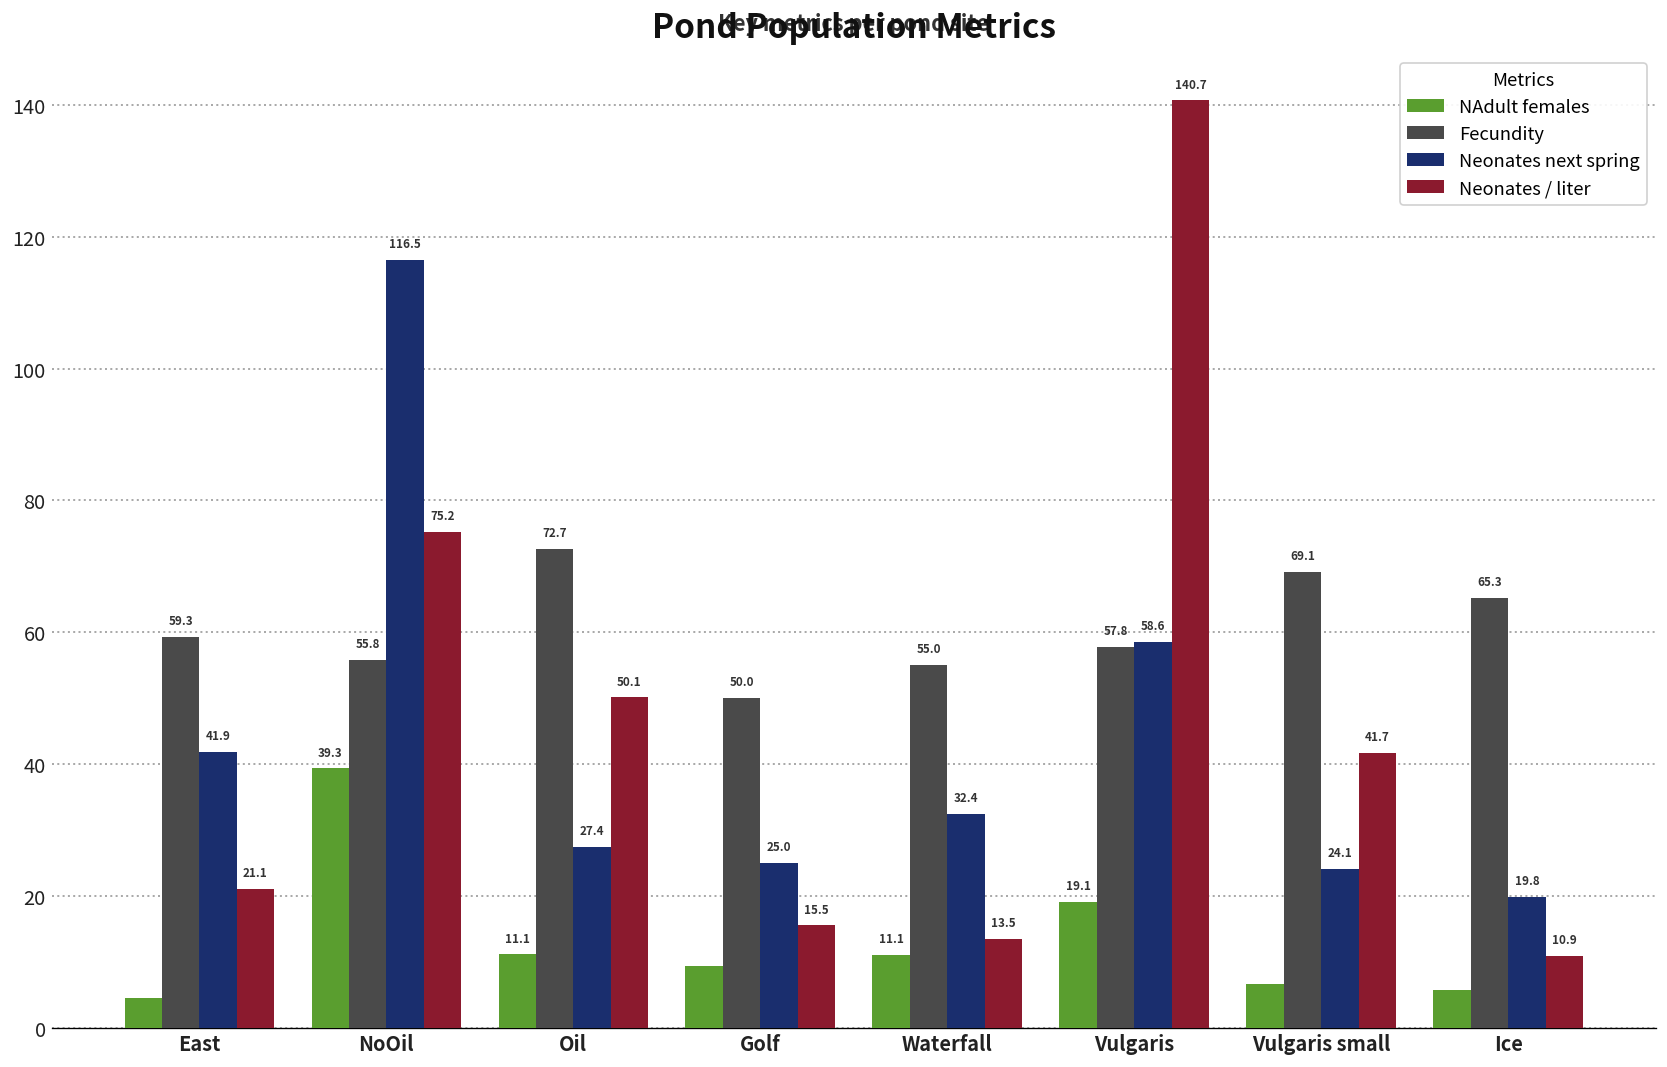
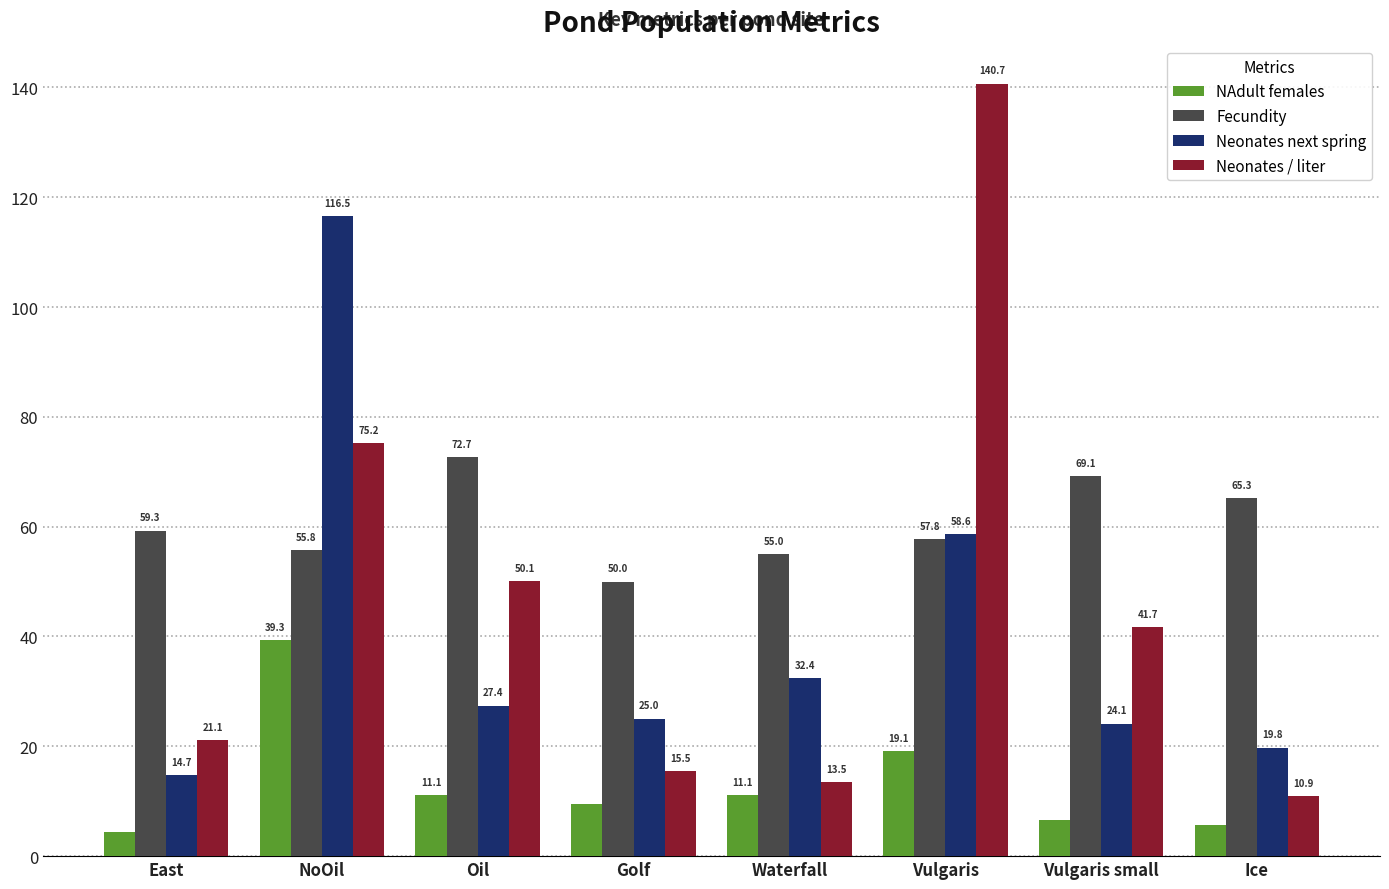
Neonates next spring, East: 41.9 -> 14.7
